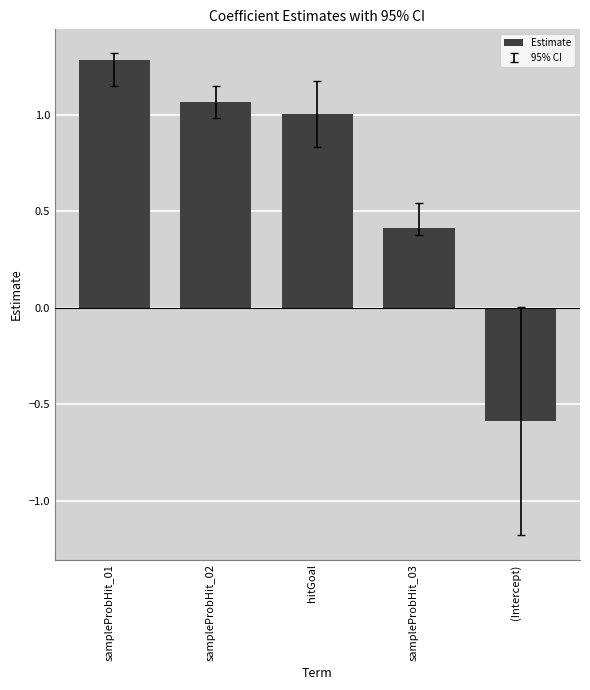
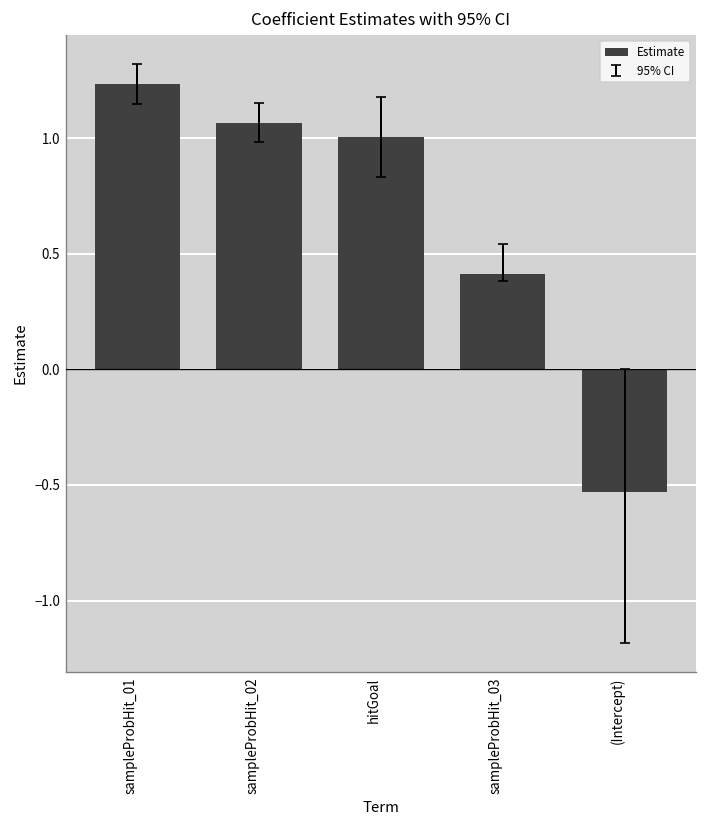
Estimate, sampleProbHit_01: 1.28 -> 1.23
Estimate, (Intercept): -0.59 -> -0.53
